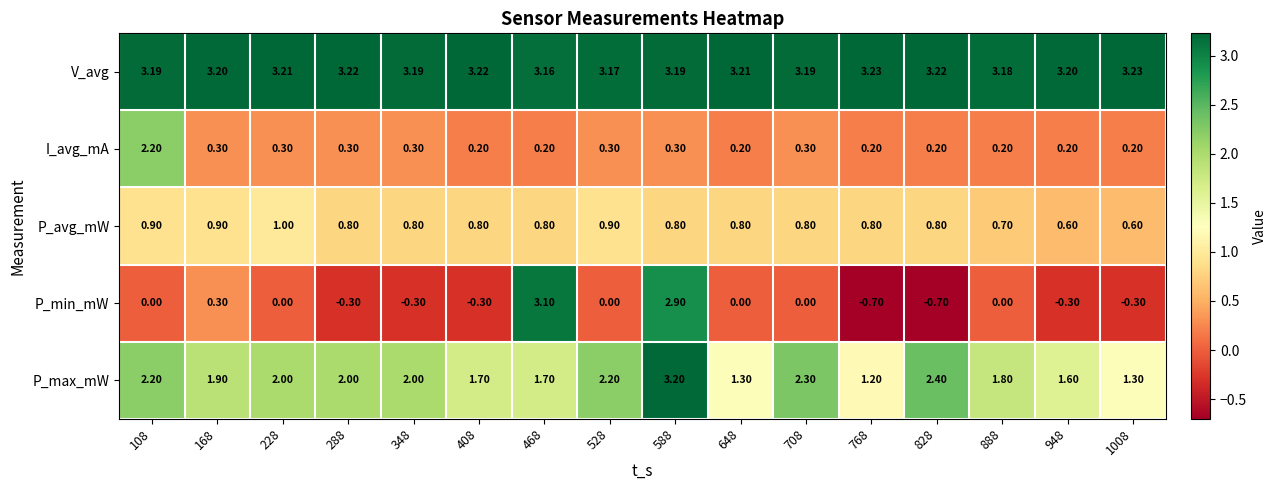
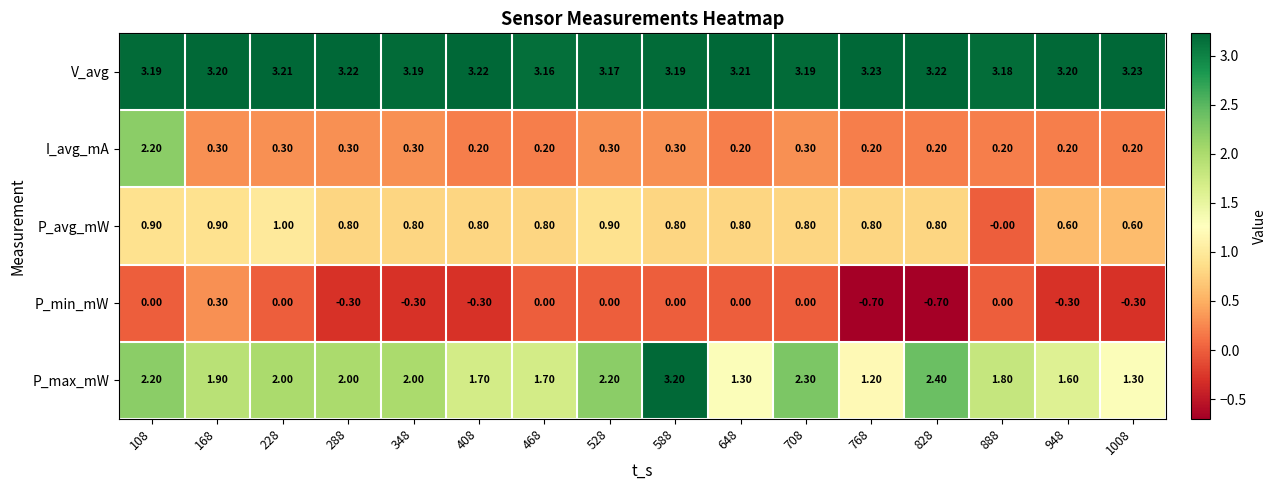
P_avg_mW, 888: 0.70 -> -0.00
P_min_mW, 468: 3.10 -> 0.00
P_min_mW, 588: 2.90 -> 0.00
